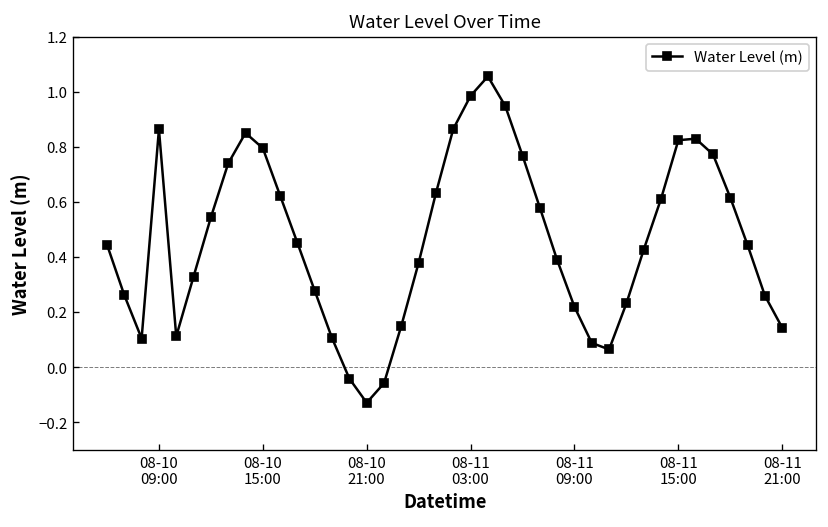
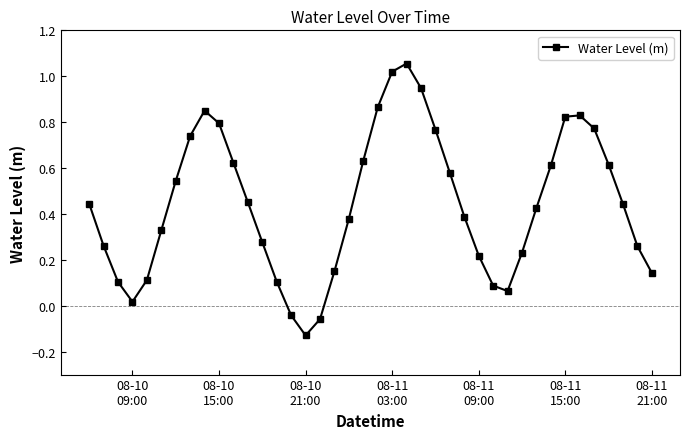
08-10 09:00: 0.86 -> 0.02
08-11 03:00: 0.98 -> 1.02
